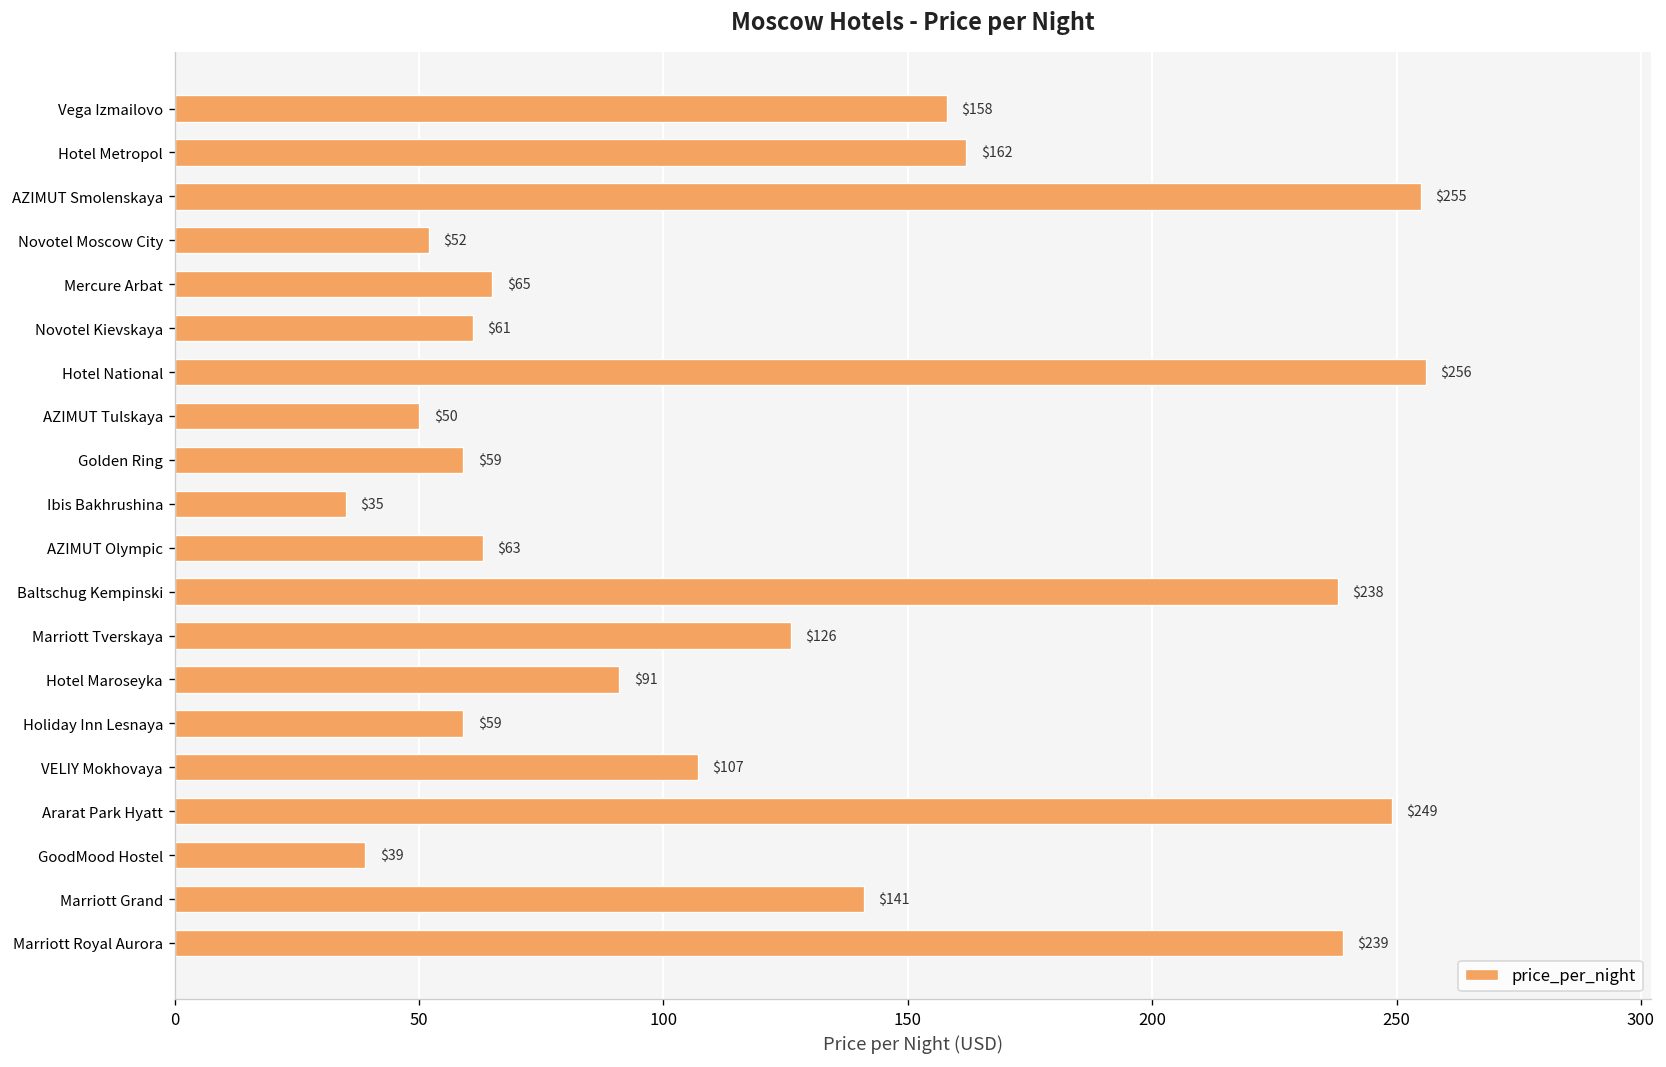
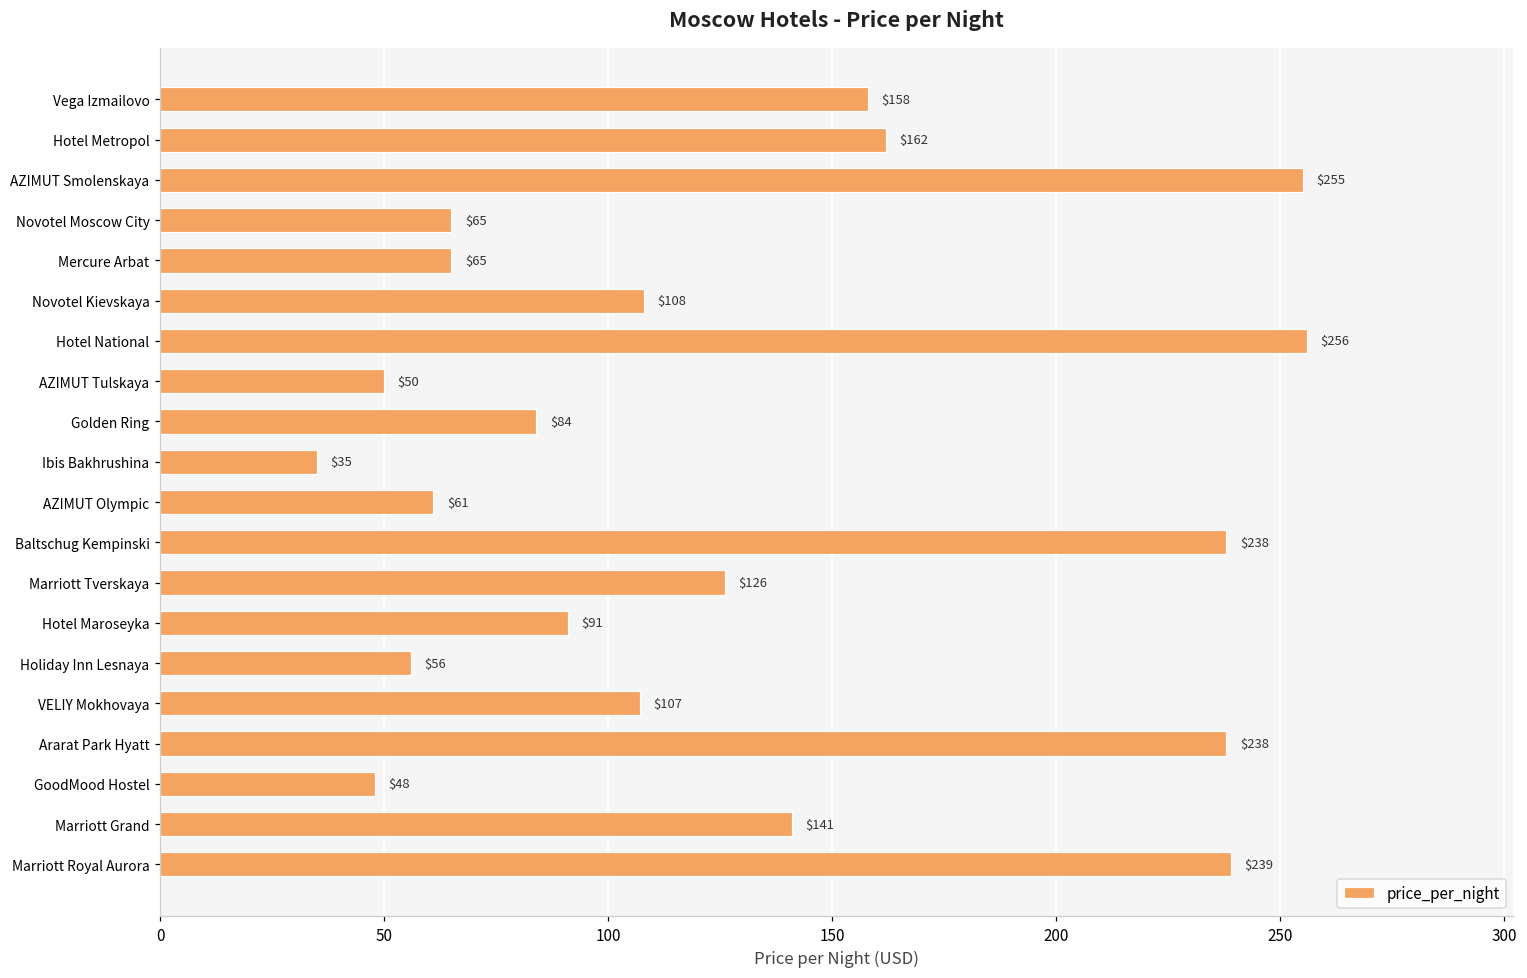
Novotel Moscow City: $52 -> $65
Novotel Kievskaya: $61 -> $108
Golden Ring: $59 -> $84
AZIMUT Olympic: $63 -> $61
Holiday Inn Lesnaya: $59 -> $56
Ararat Park Hyatt: $249 -> $238
GoodMood Hostel: $39 -> $48
